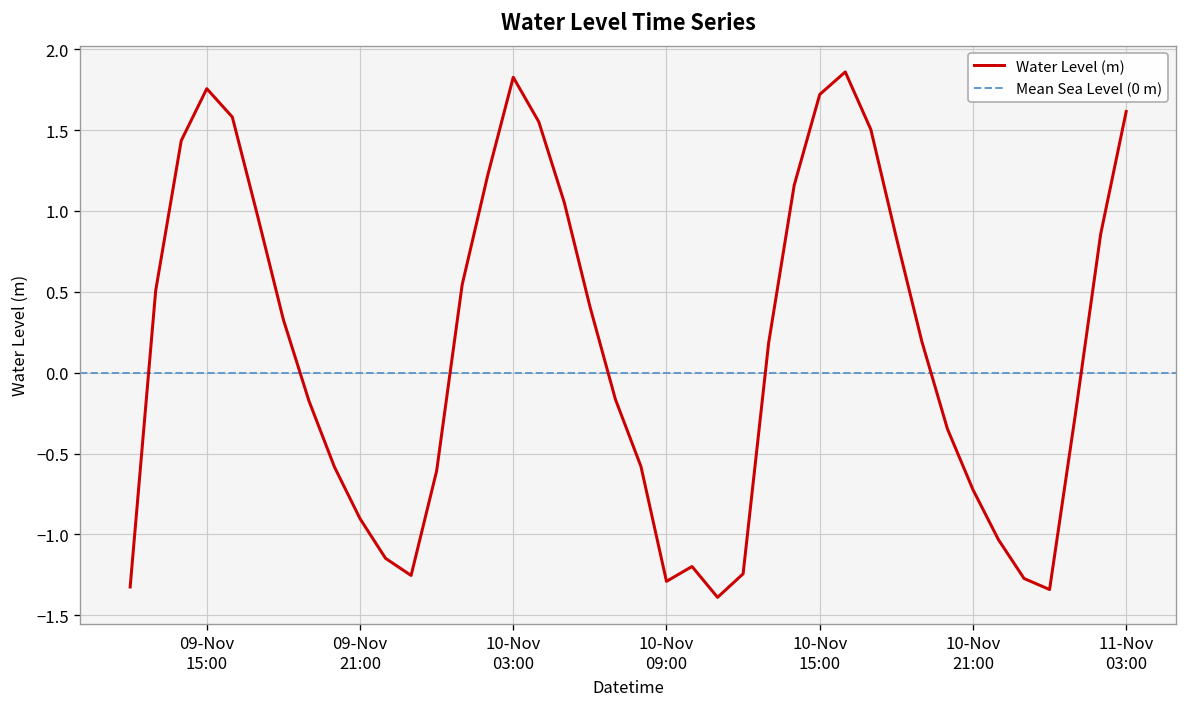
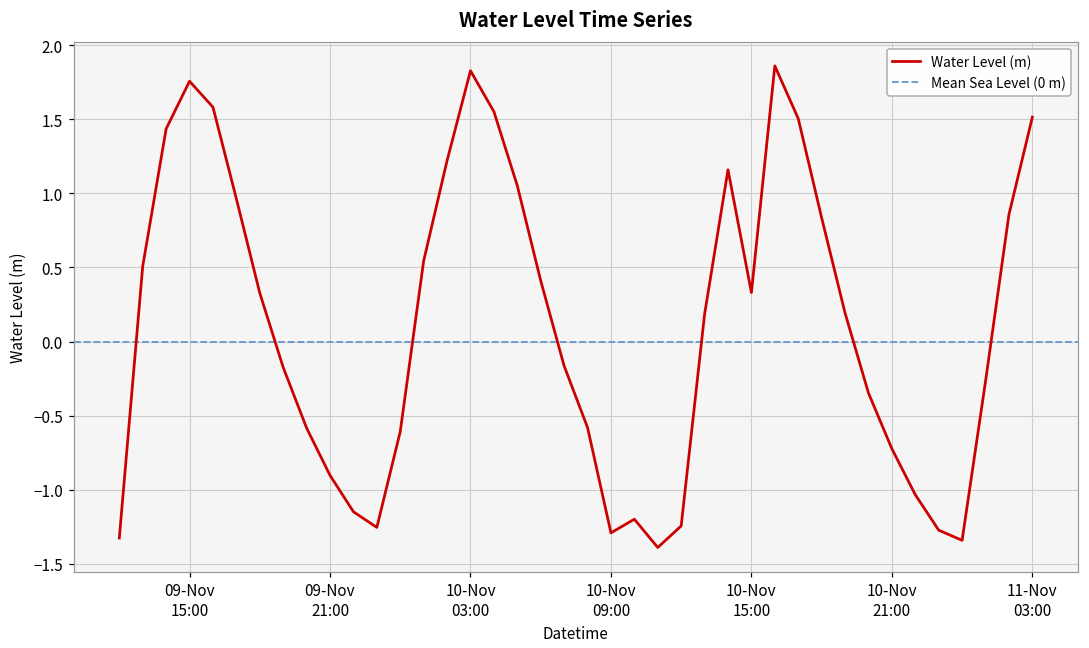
10-Nov 15:00: 1.72 -> 0.33
11-Nov 03:00: 1.61 -> 1.51
